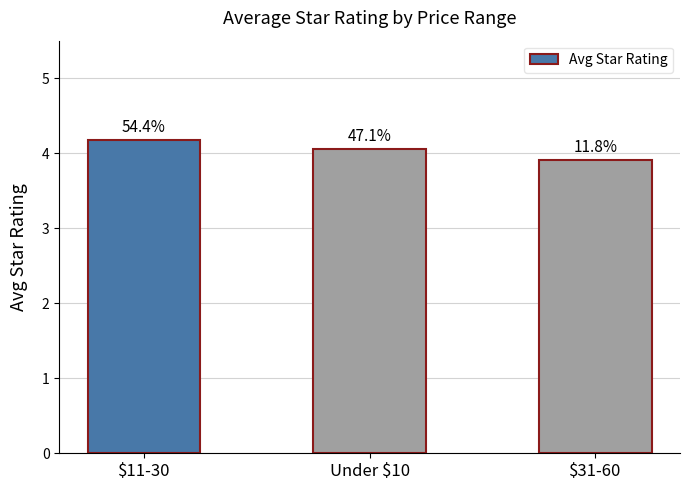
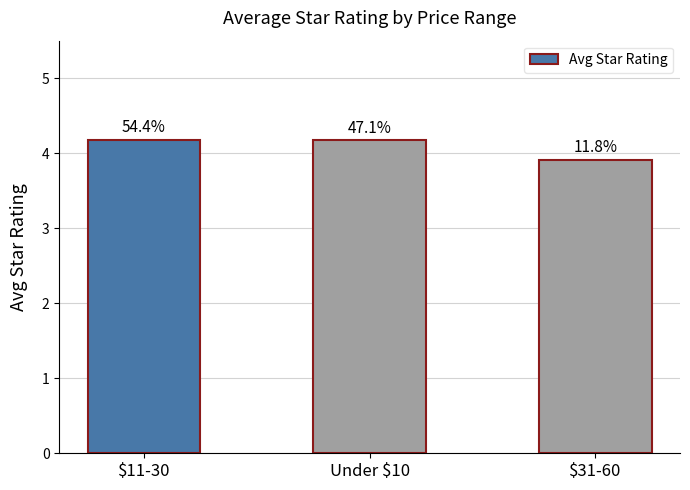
Under $10: 4.1 -> 4.2
